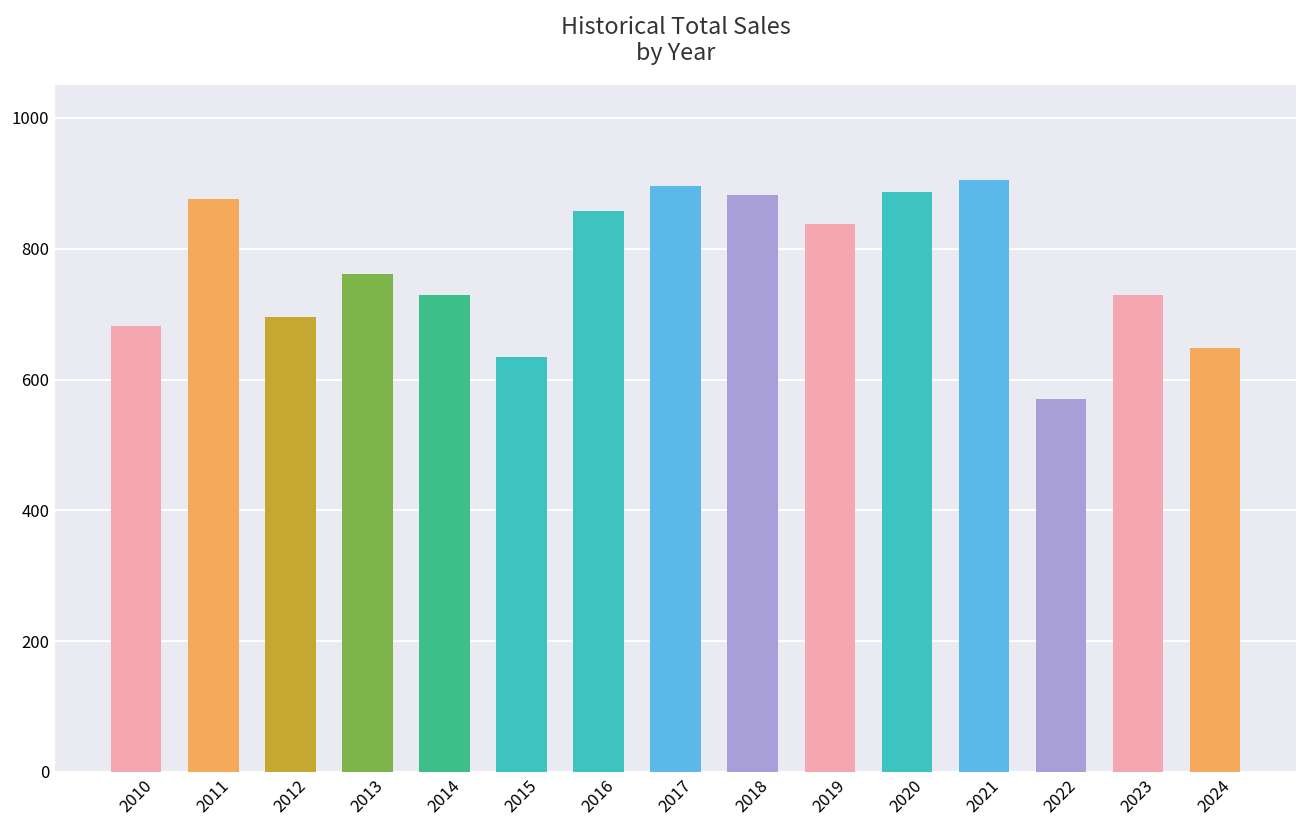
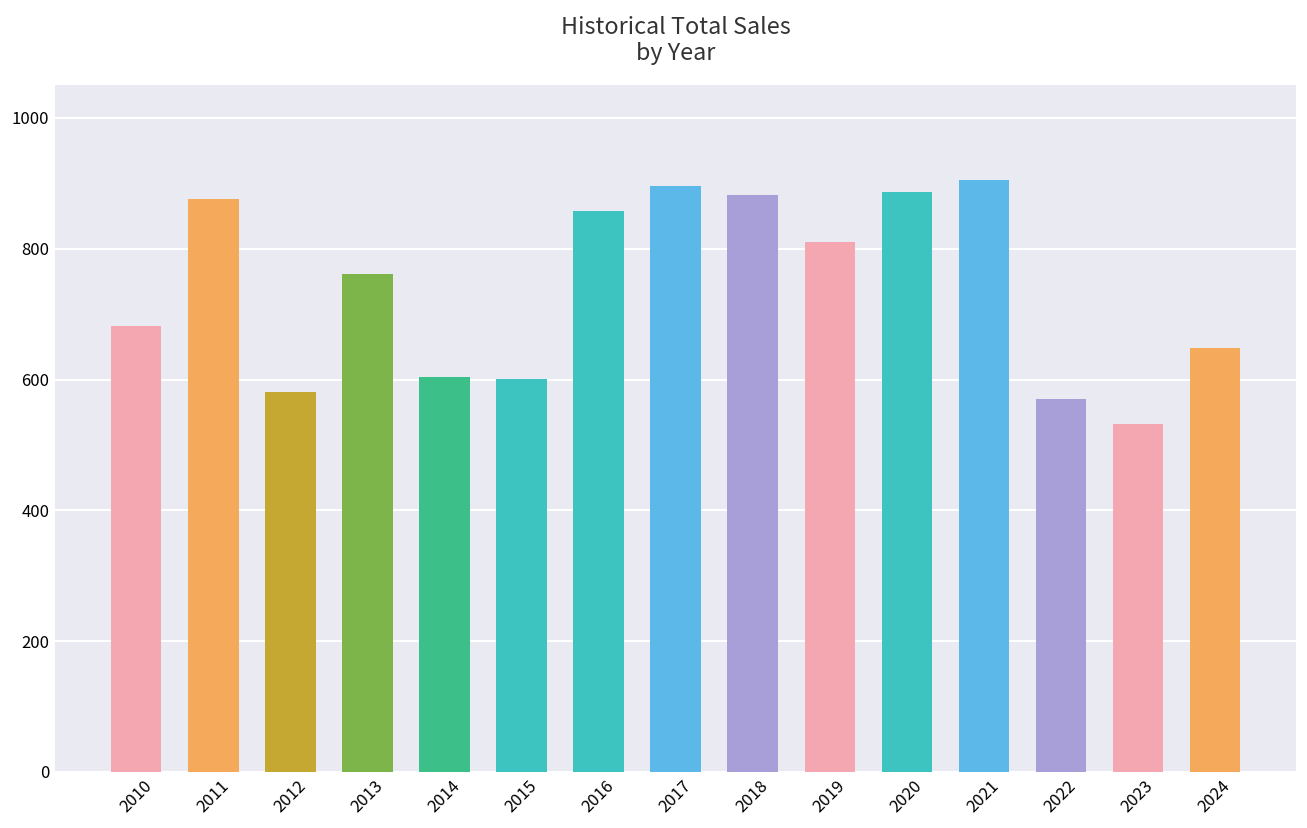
2012: 700 -> 580
2014: 730 -> 600
2015: 640 -> 600
2019: 840 -> 810
2023: 730 -> 530
